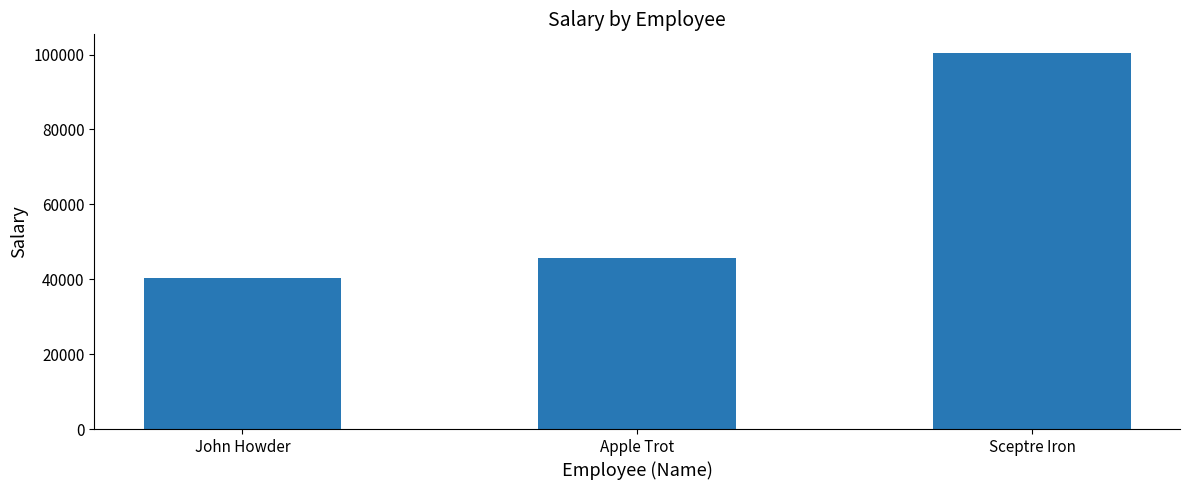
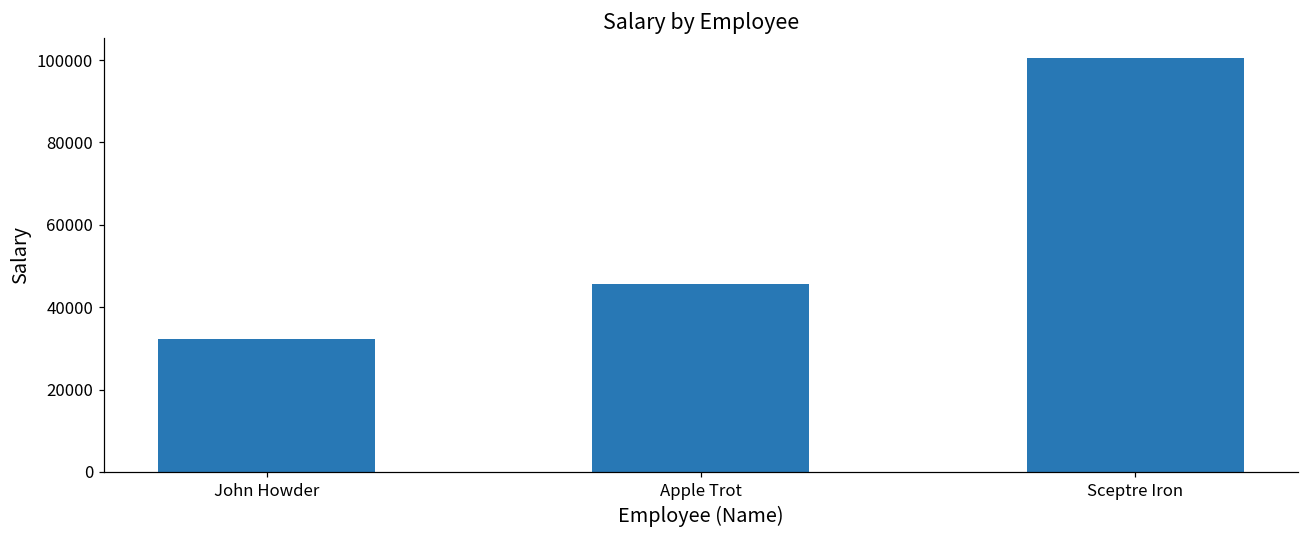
John Howder: 40000 -> 32000
